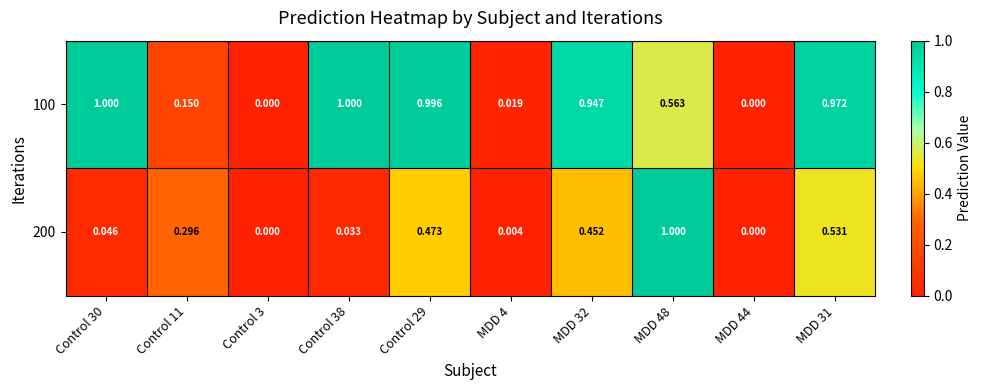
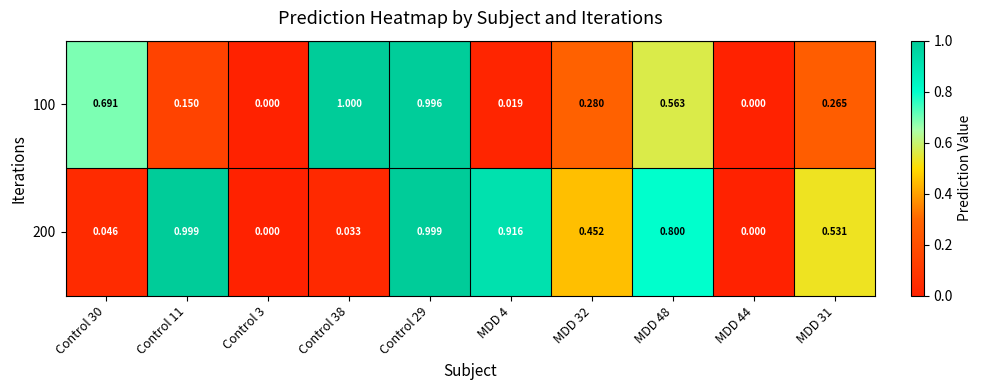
100, Control 30: 1.000 -> 0.691
100, MDD 32: 0.947 -> 0.280
100, MDD 31: 0.972 -> 0.265
200, Control 11: 0.296 -> 0.999
200, Control 29: 0.473 -> 0.999
200, MDD 4: 0.004 -> 0.916
200, MDD 48: 1.000 -> 0.800
